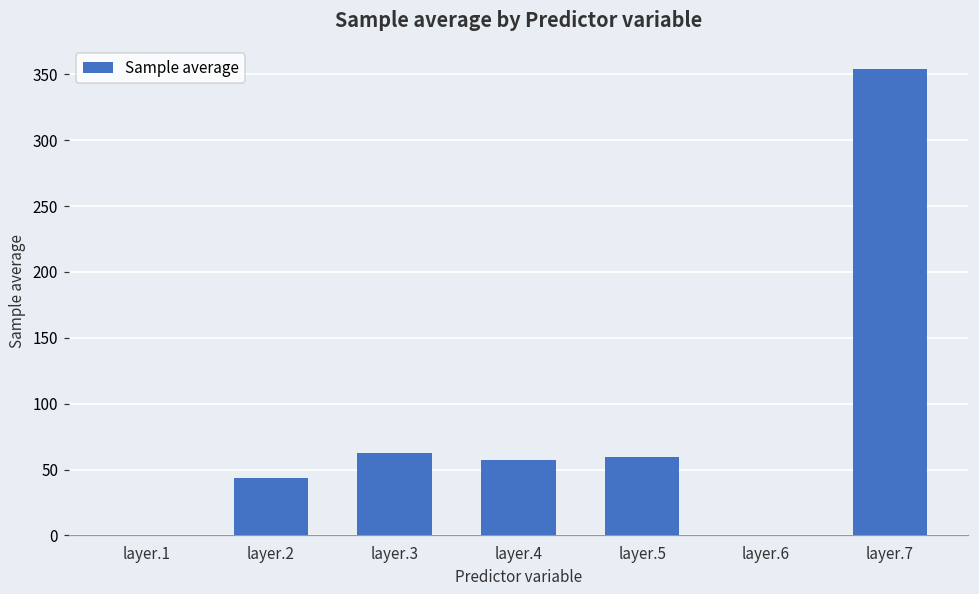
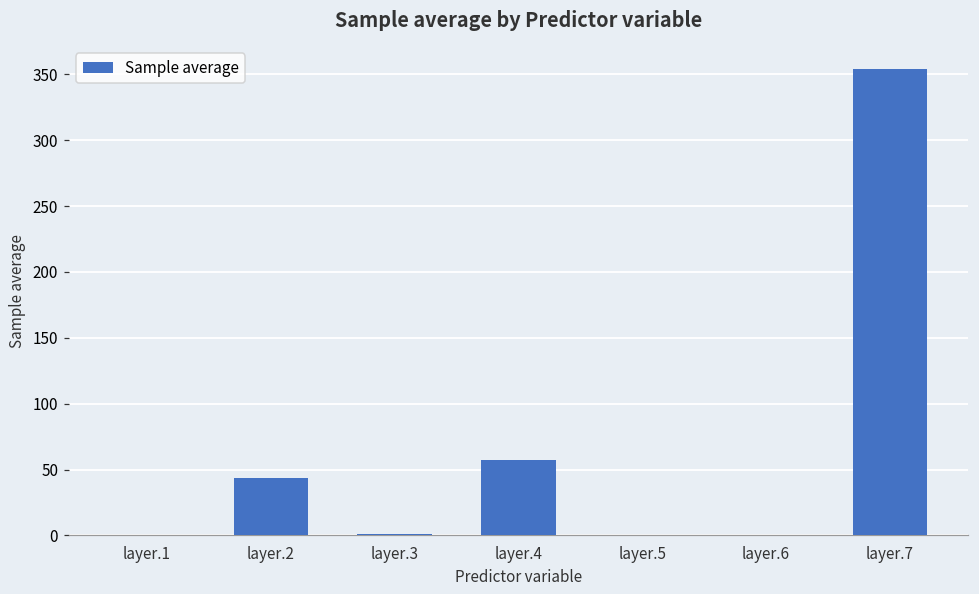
layer.3: 63 -> 1
layer.5: 59 -> 0
